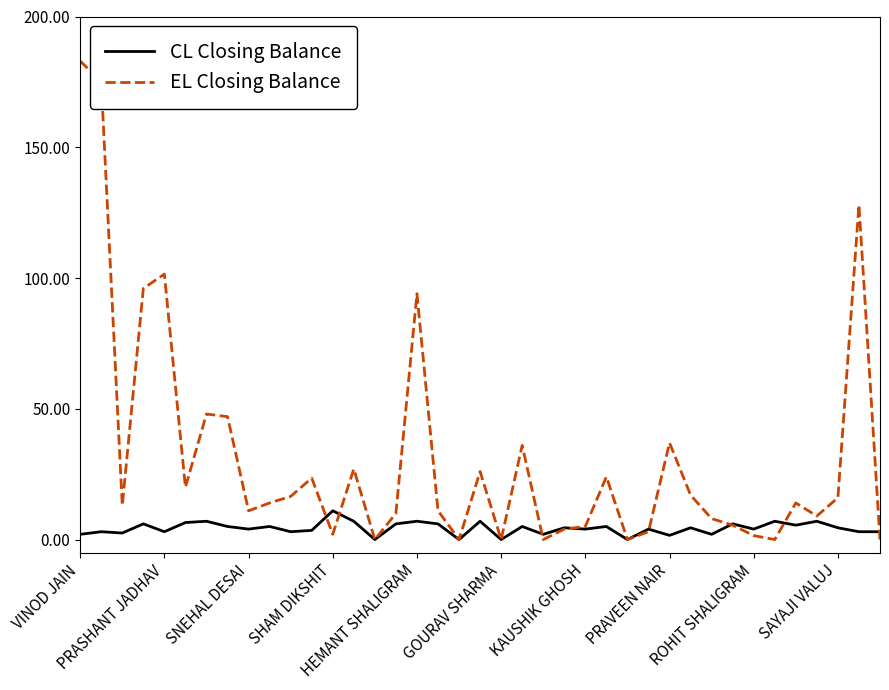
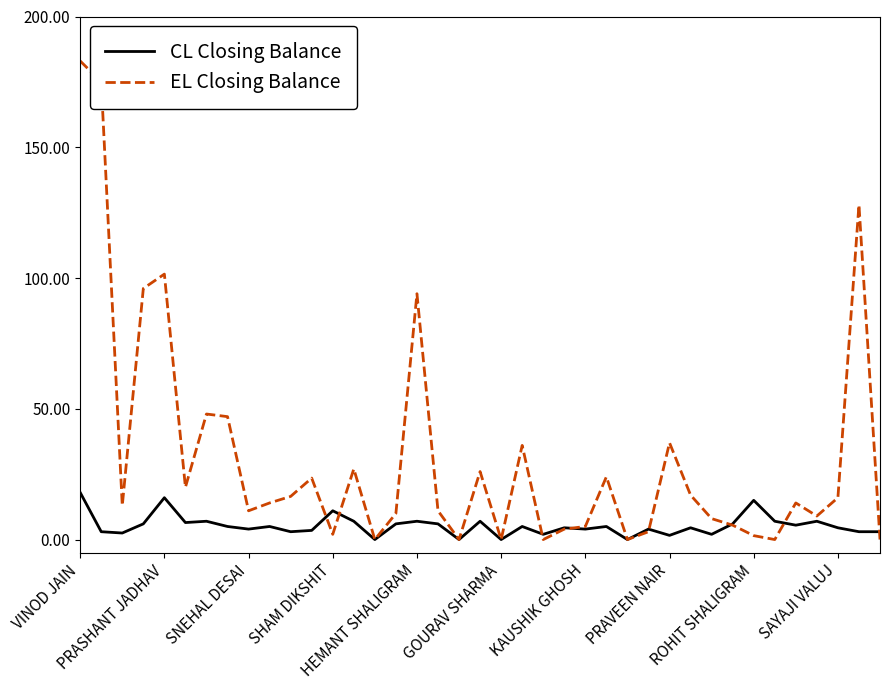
CL Closing Balance, VINOD JAIN: 2 -> 18
CL Closing Balance, PRASHANT JADHAV: 3 -> 16
CL Closing Balance, ROHIT SHALIGRAM: 4 -> 15
